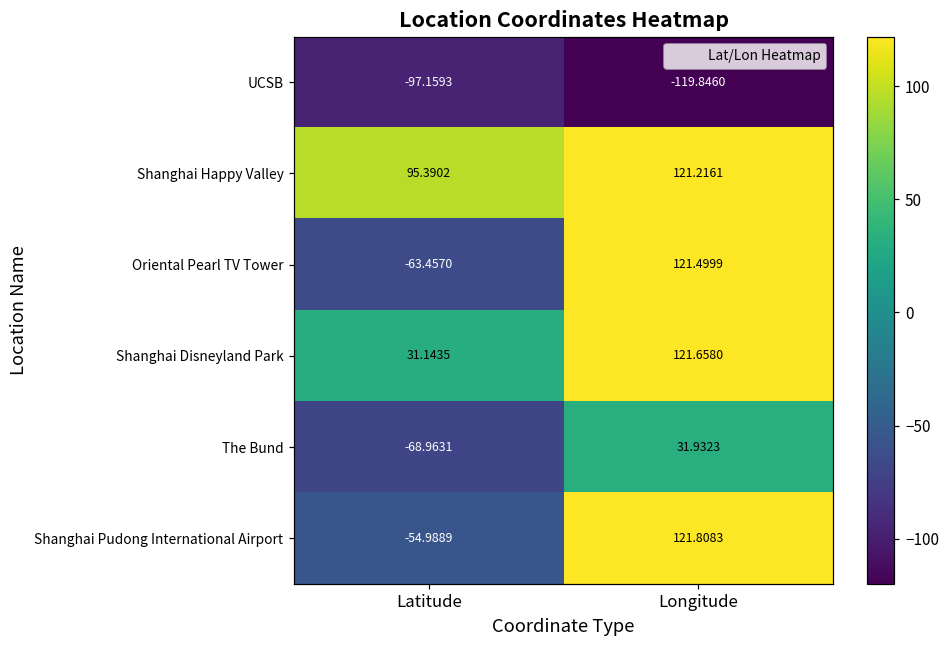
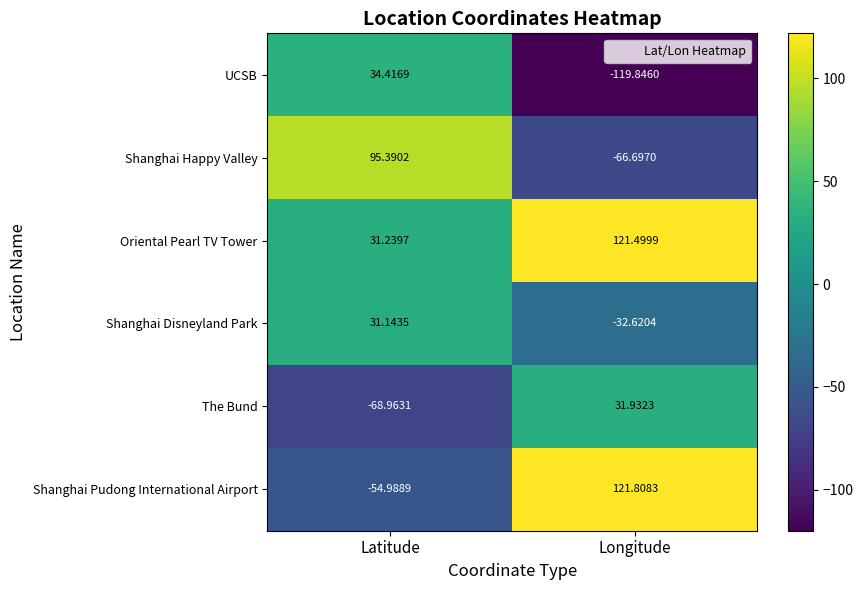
UCSB, Latitude: -97.1593 -> 34.4169
Shanghai Happy Valley, Longitude: 121.2161 -> -66.6970
Oriental Pearl TV Tower, Latitude: -63.4570 -> 31.2397
Shanghai Disneyland Park, Longitude: 121.6580 -> -32.6204
